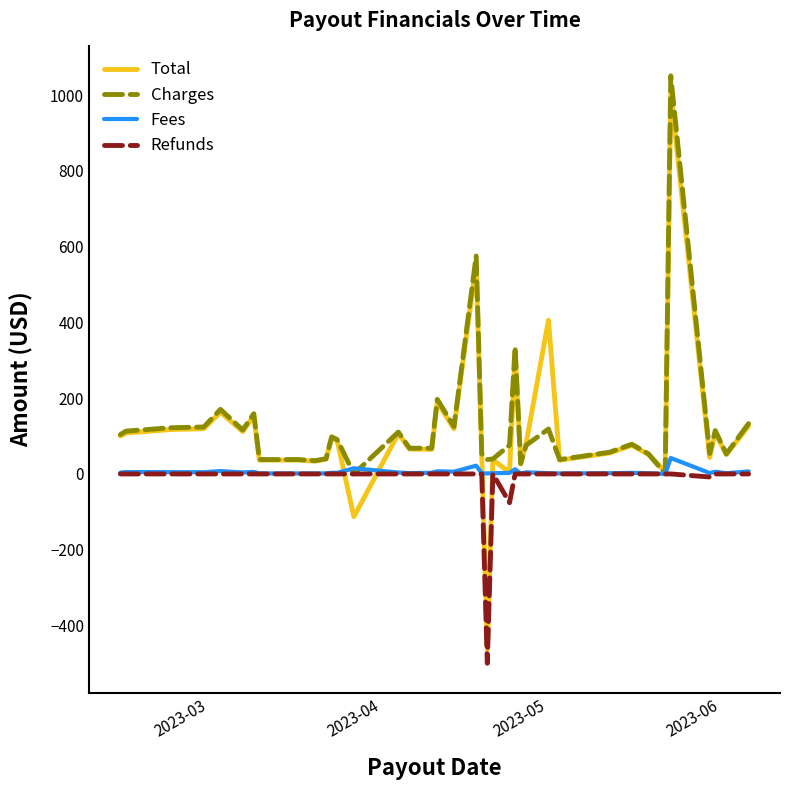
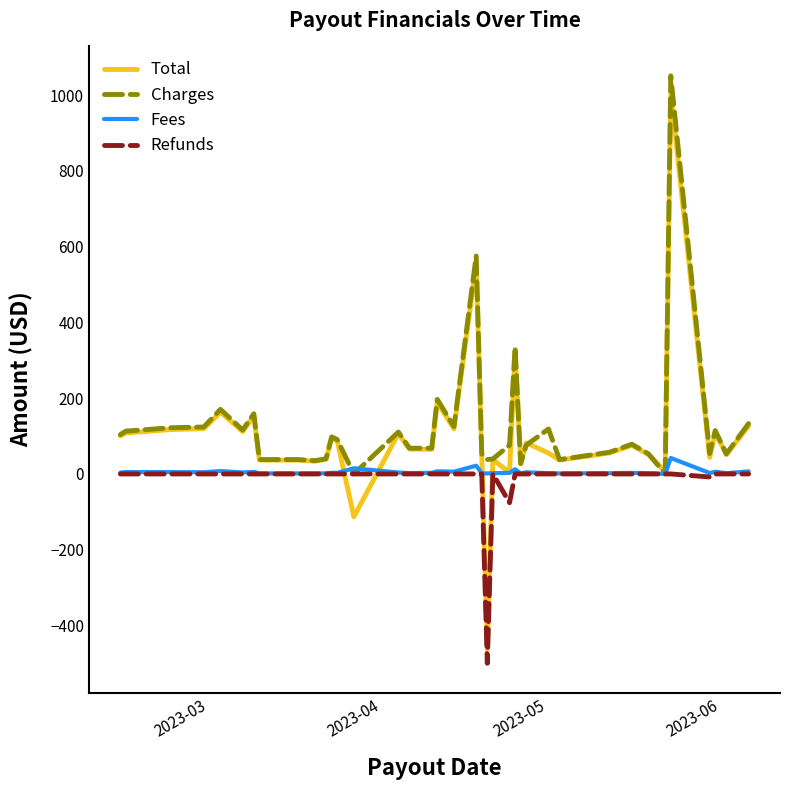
Total, 2023-05: 410 -> 60
